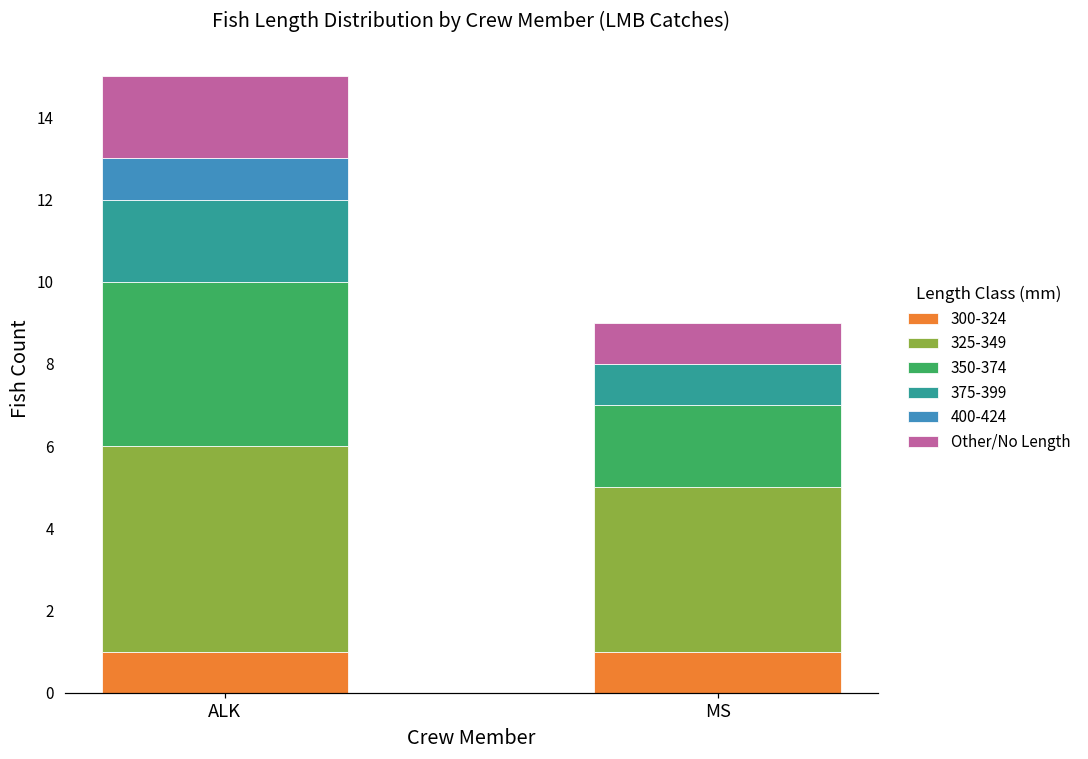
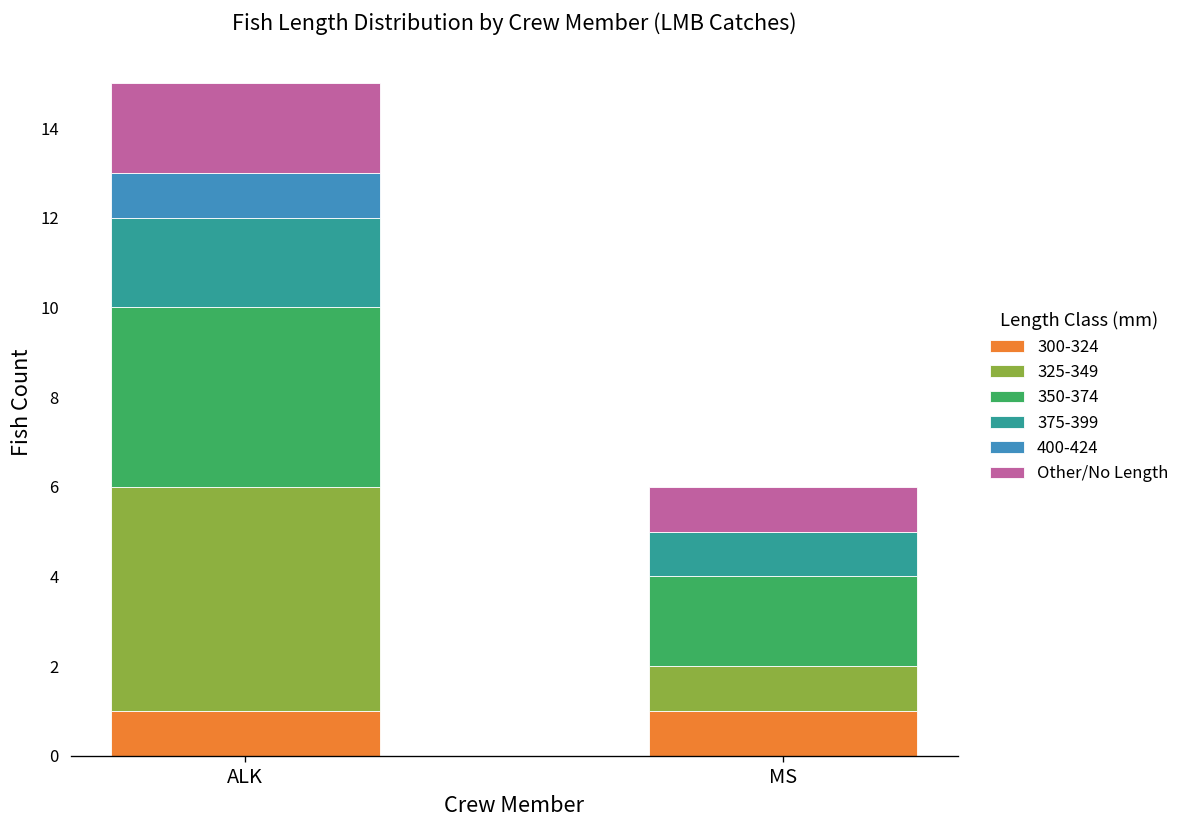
325-349, MS: 4 -> 1
